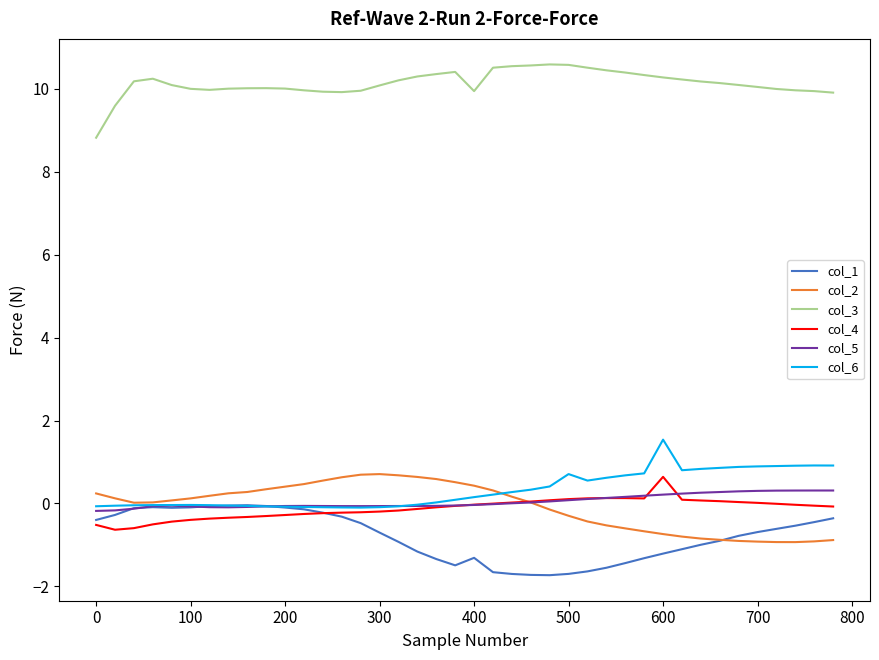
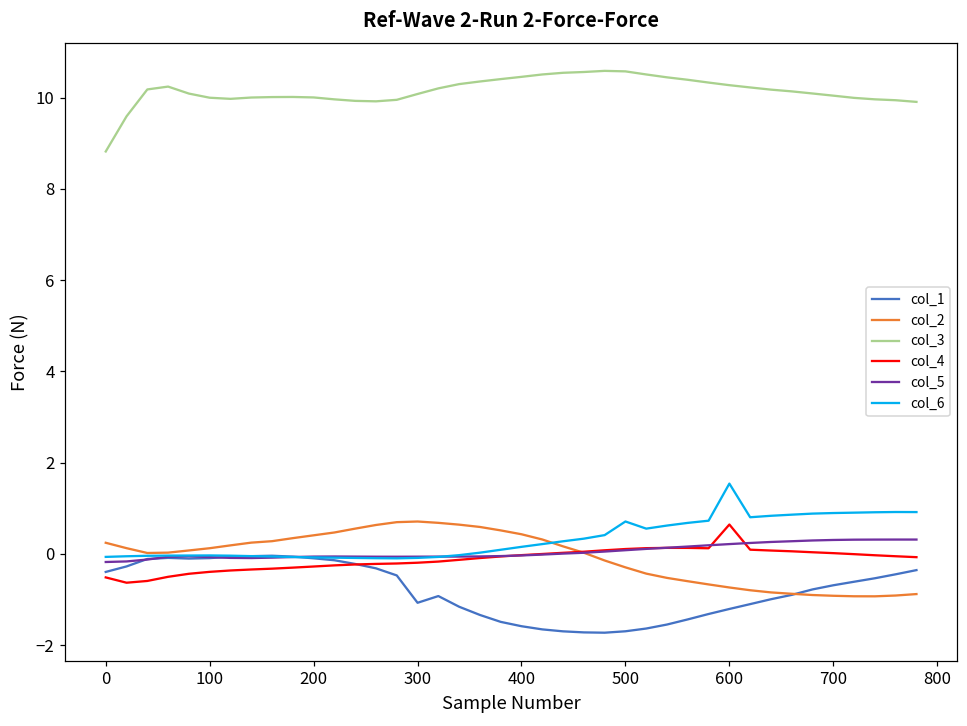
col_1, 300: -0.7 -> -1.1
col_1, 400: -1.3 -> -1.6
col_3, 400: 9.9 -> 10.5
